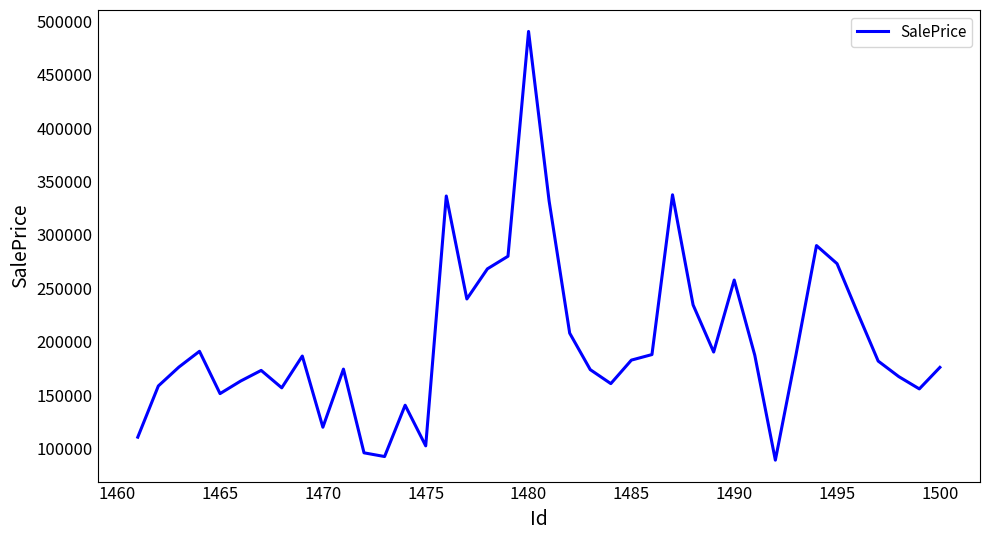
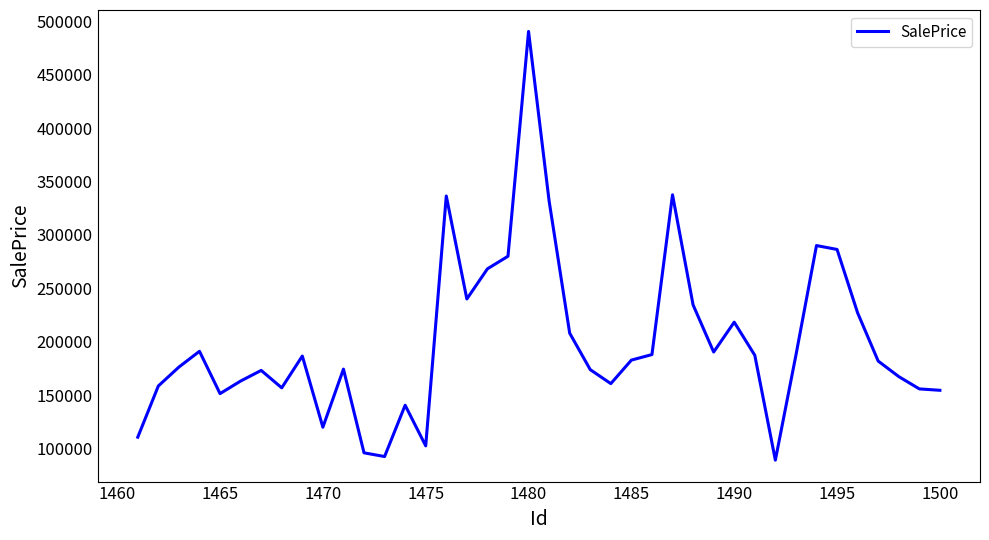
1490: 258000 -> 218000
1495: 273000 -> 286000
1500: 176000 -> 154000
